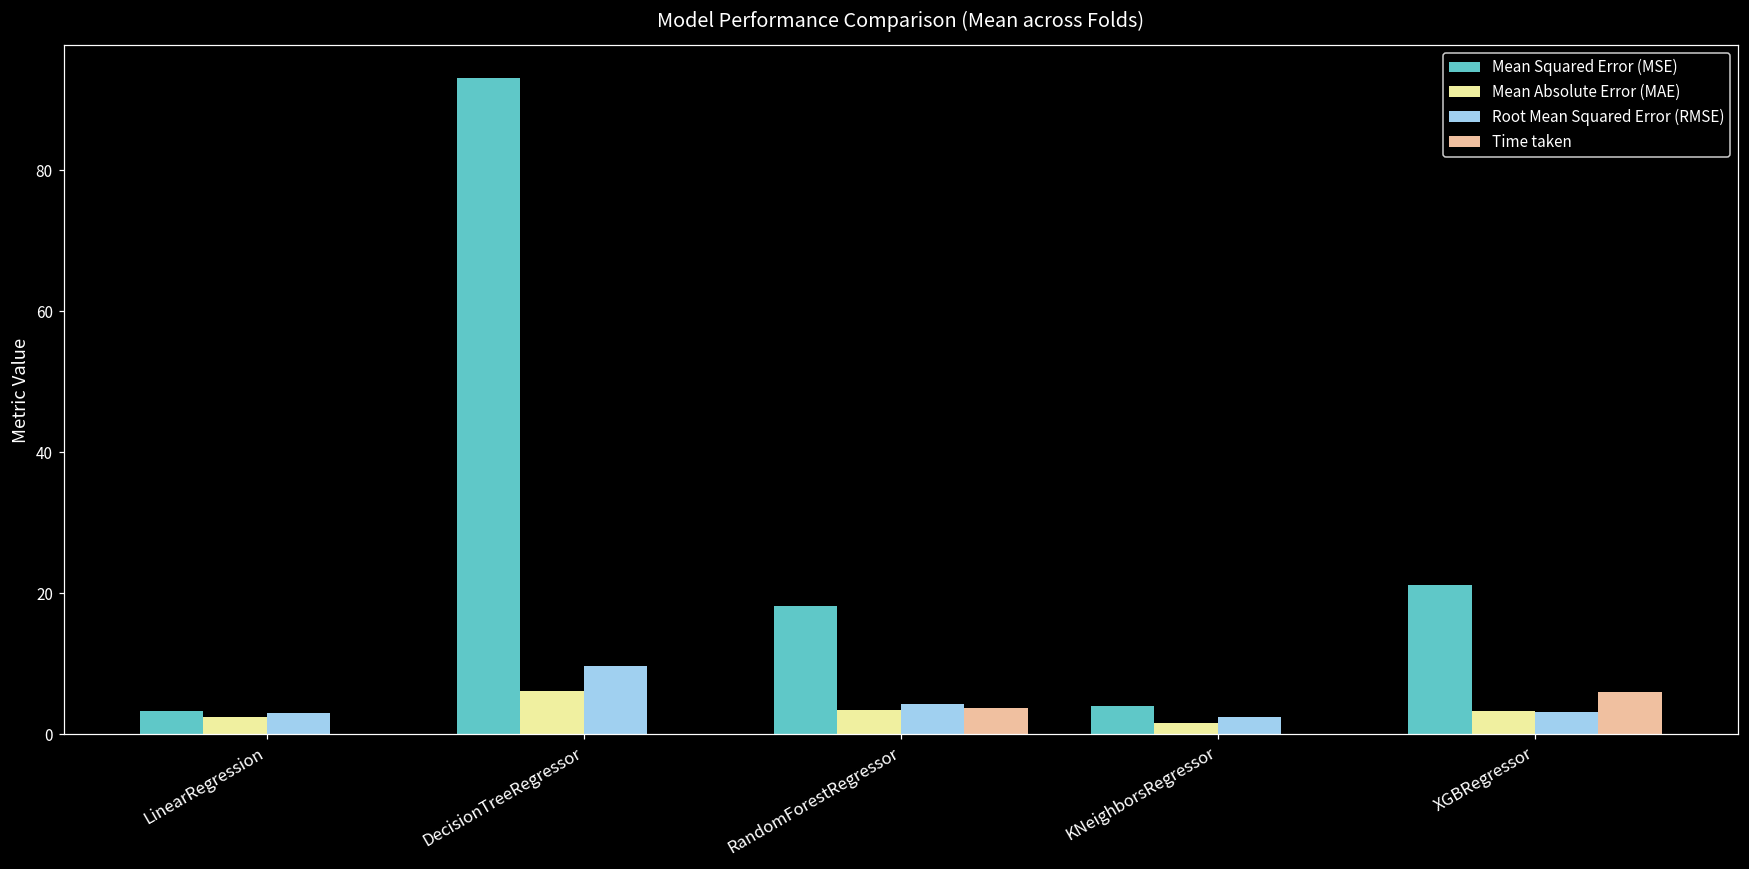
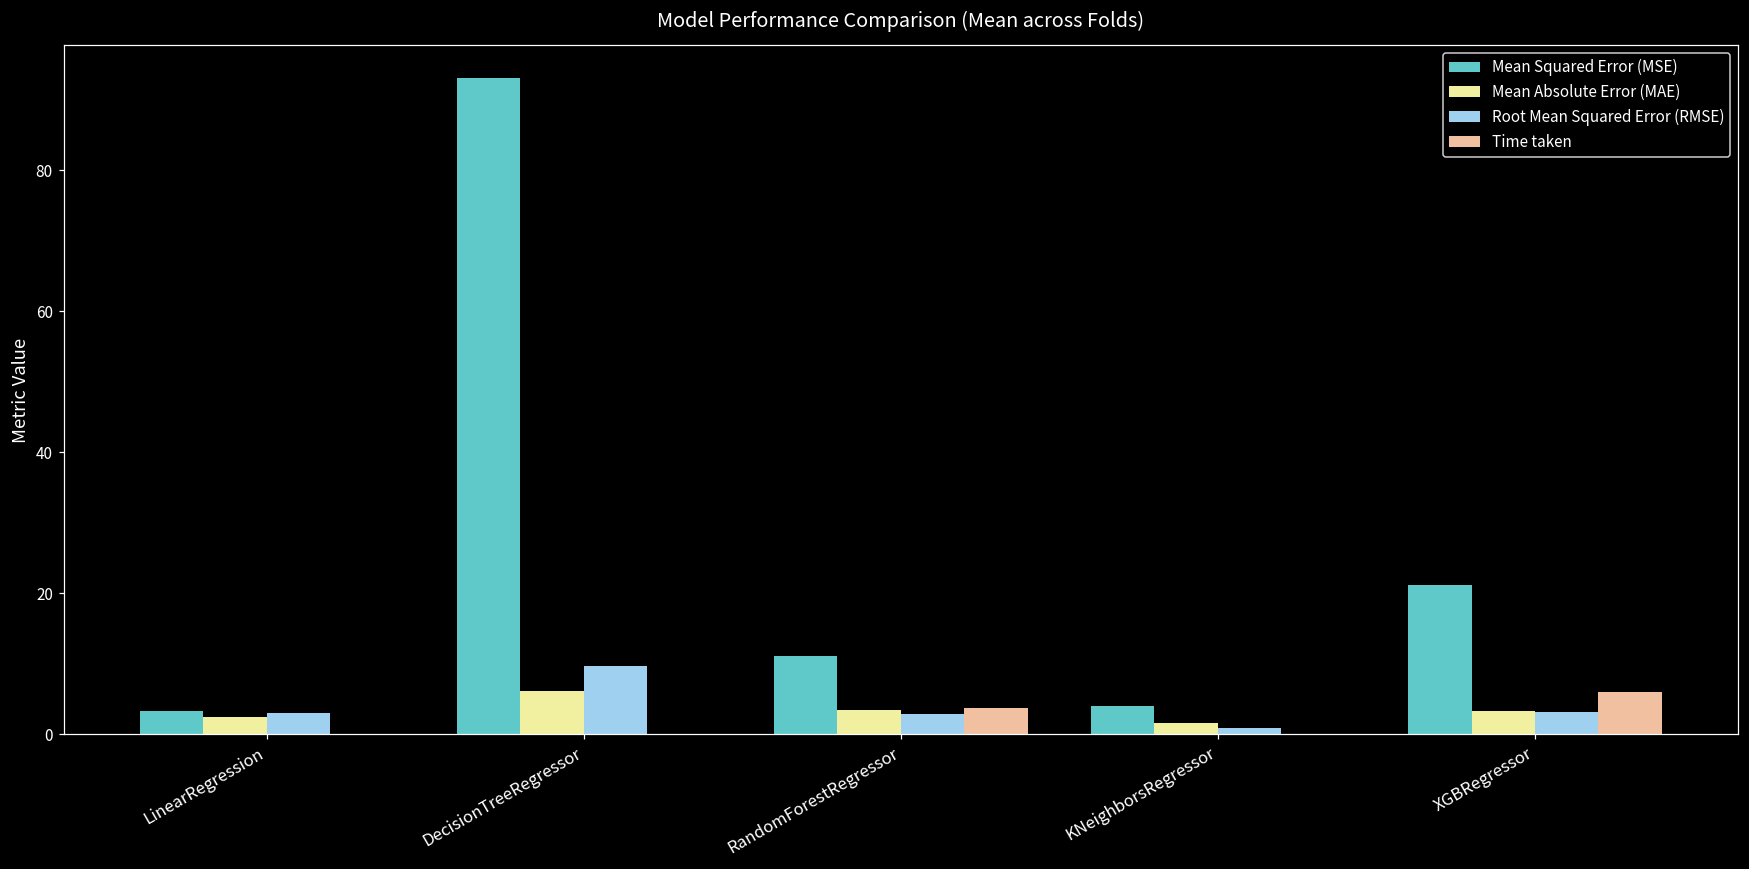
Mean Squared Error (MSE), RandomForestRegressor: 18 -> 11
Root Mean Squared Error (RMSE), RandomForestRegressor: 4 -> 3
Root Mean Squared Error (RMSE), KNeighborsRegressor: 2 -> 1
